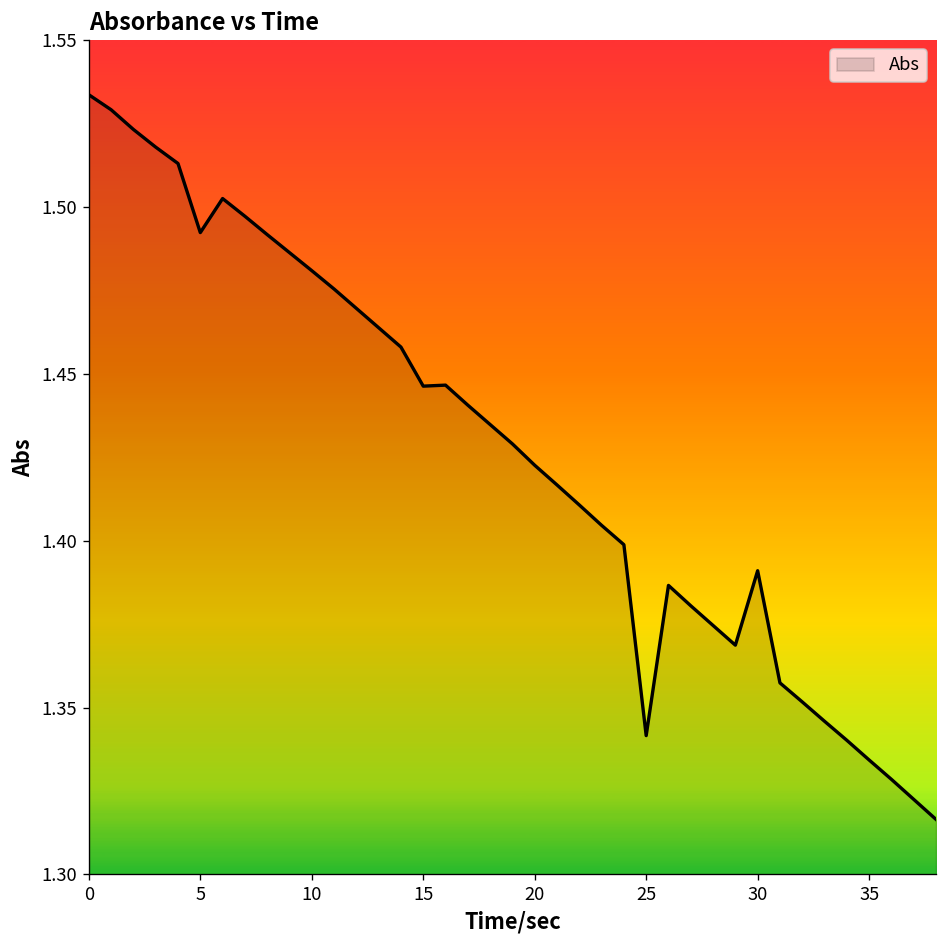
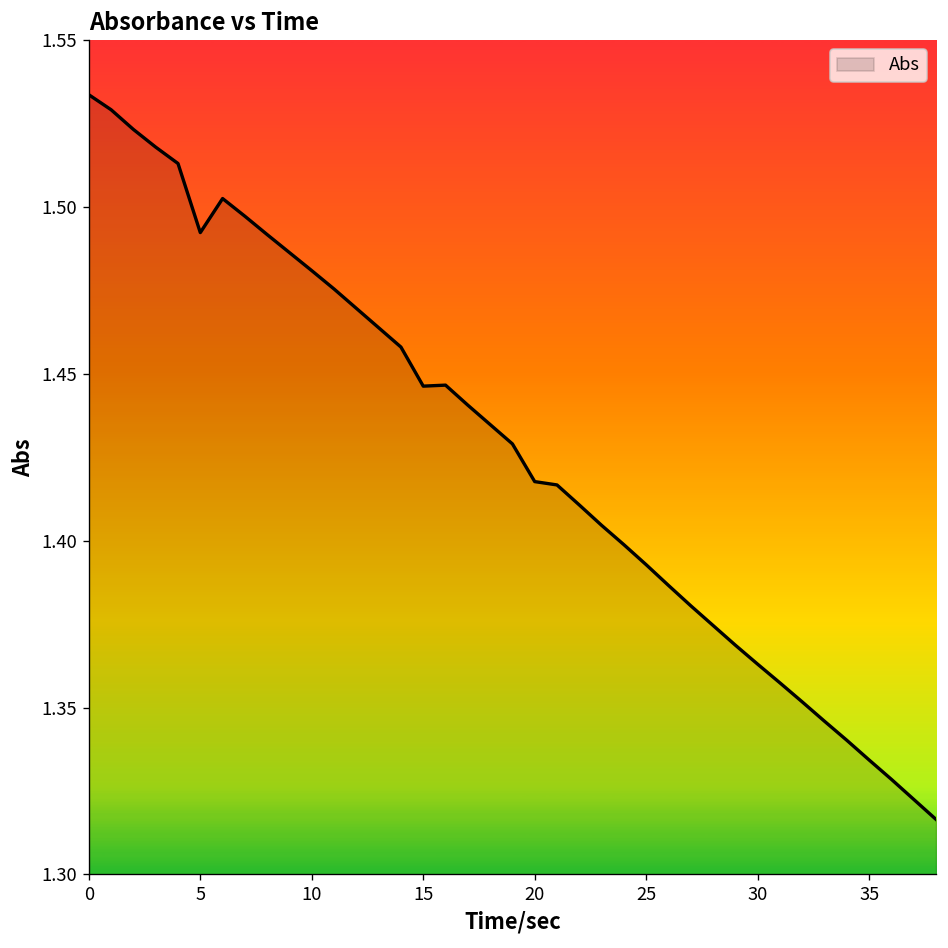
20: 1.423 -> 1.418
25: 1.342 -> 1.393
30: 1.391 -> 1.363
